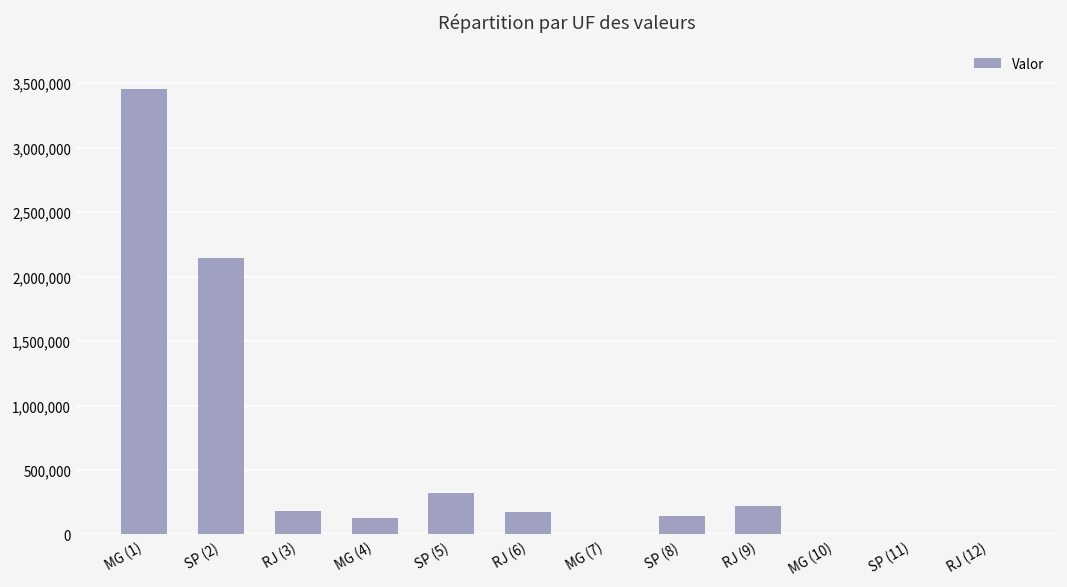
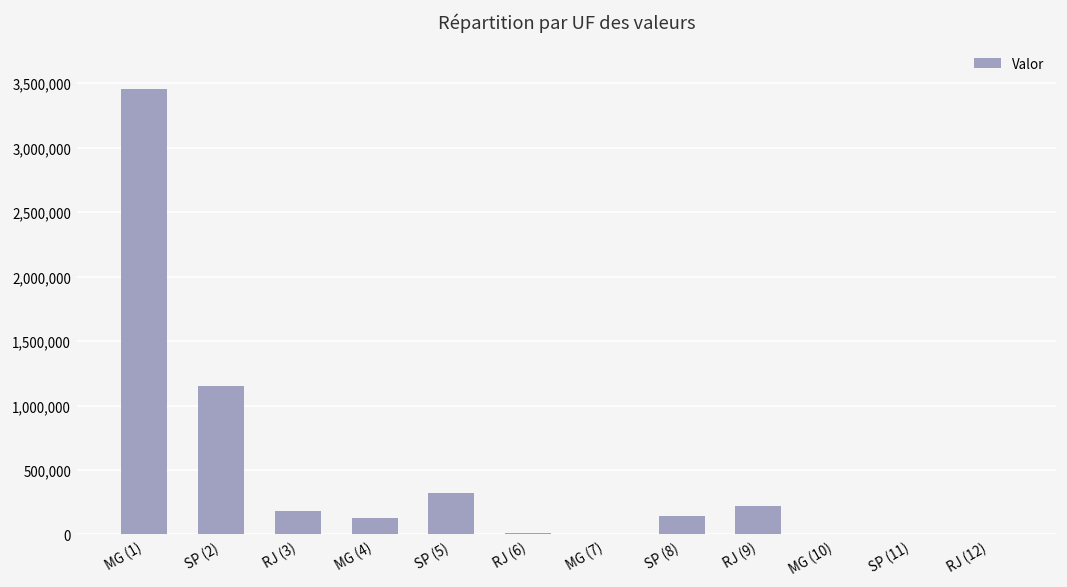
SP (2): 2,140,000 -> 1,150,000
RJ (6): 170,000 -> 10,000
